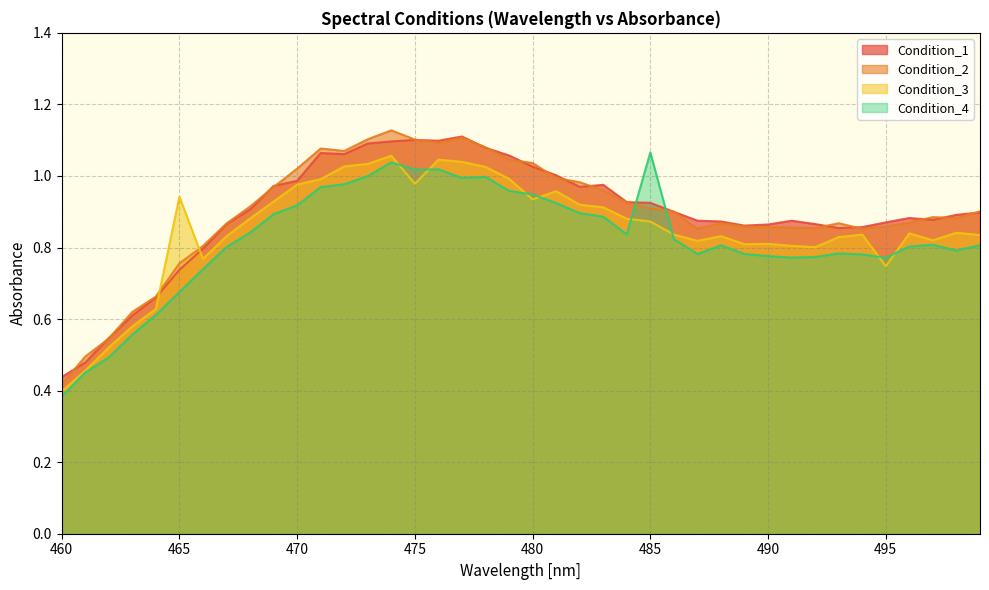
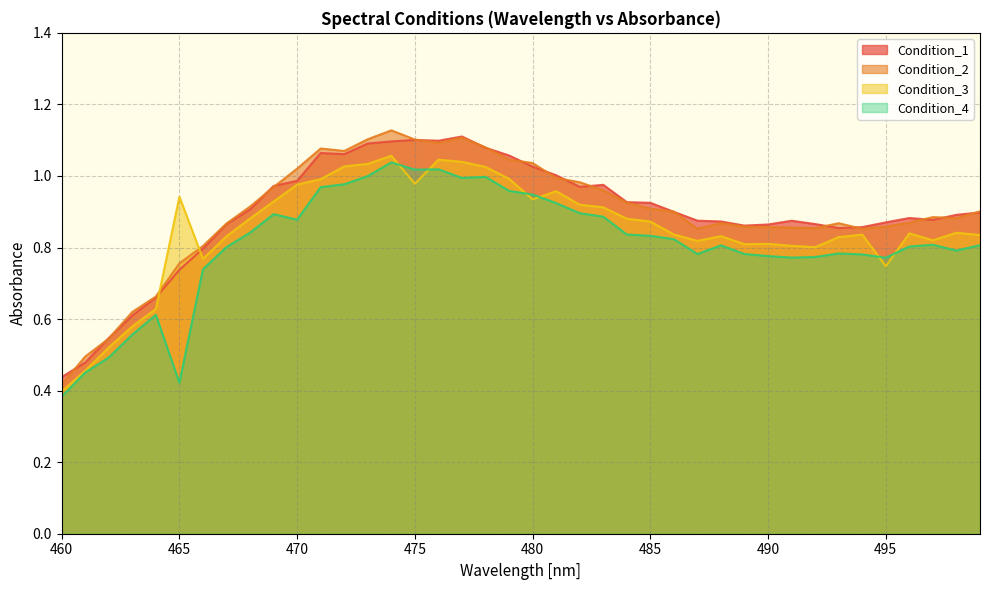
Condition_4, 465: 0.68 -> 0.42
Condition_4, 470: 0.92 -> 0.88
Condition_4, 485: 1.07 -> 0.83
